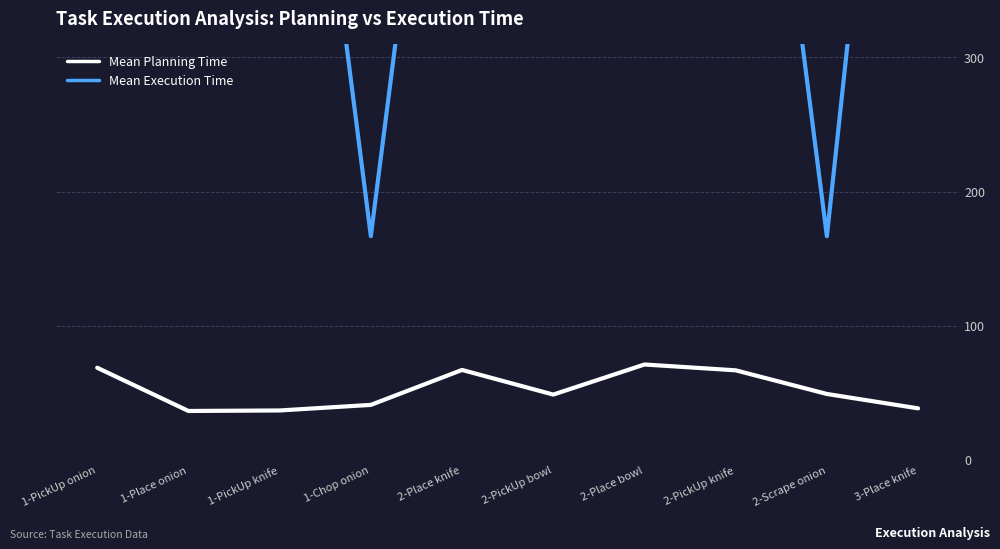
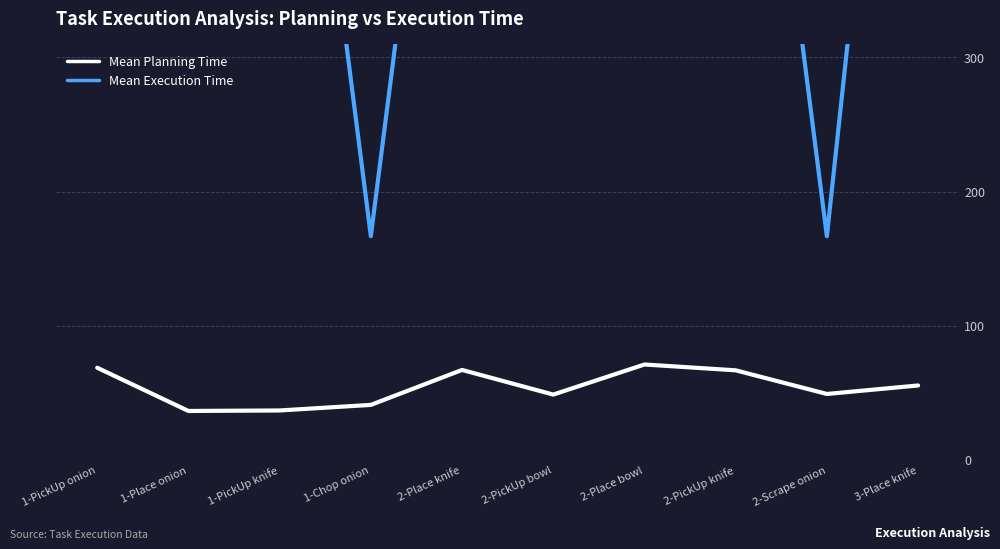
Mean Planning Time, 3-Place knife: 38 -> 55
